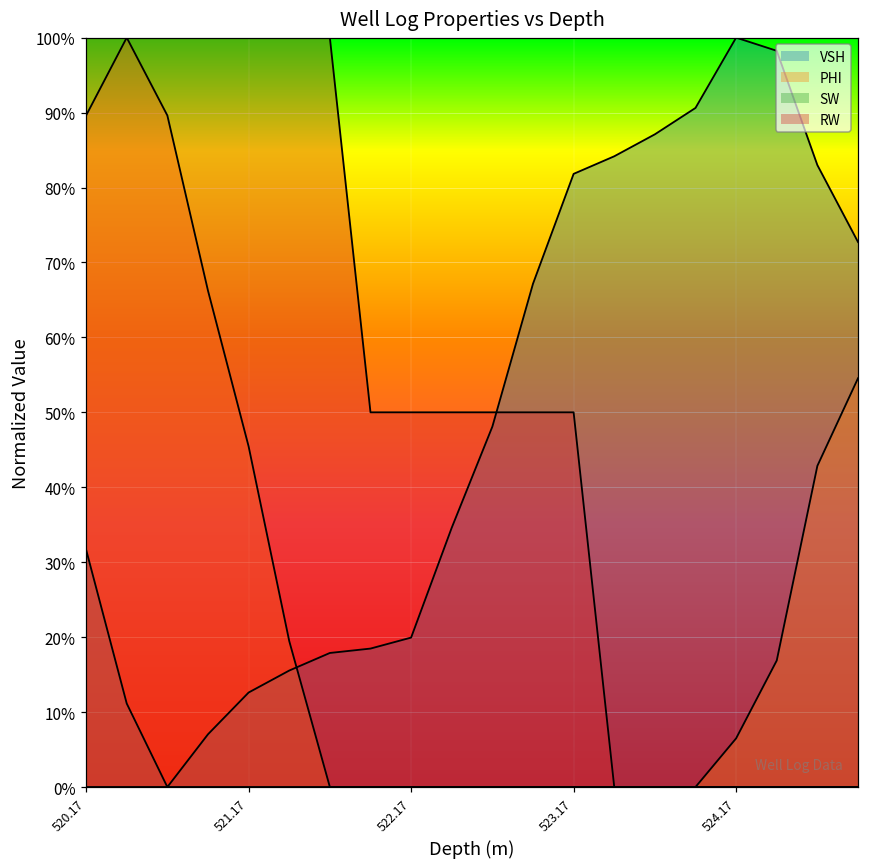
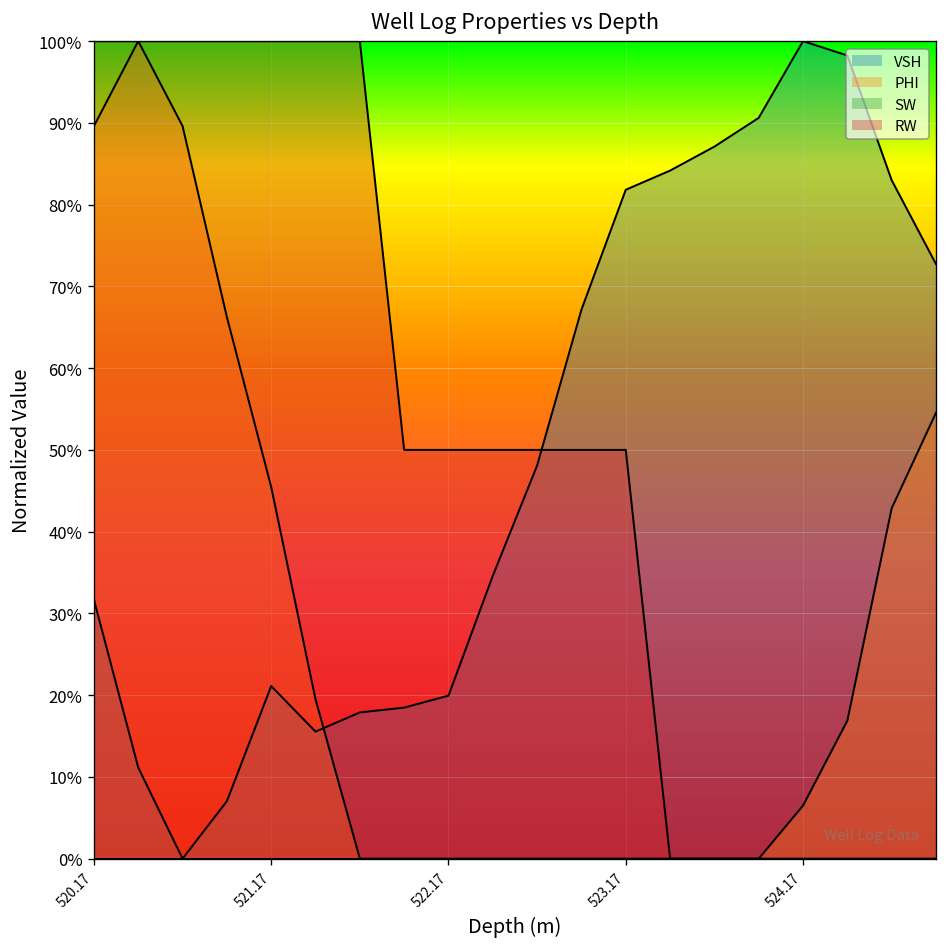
VSH, 521.17: 13% -> 21%
